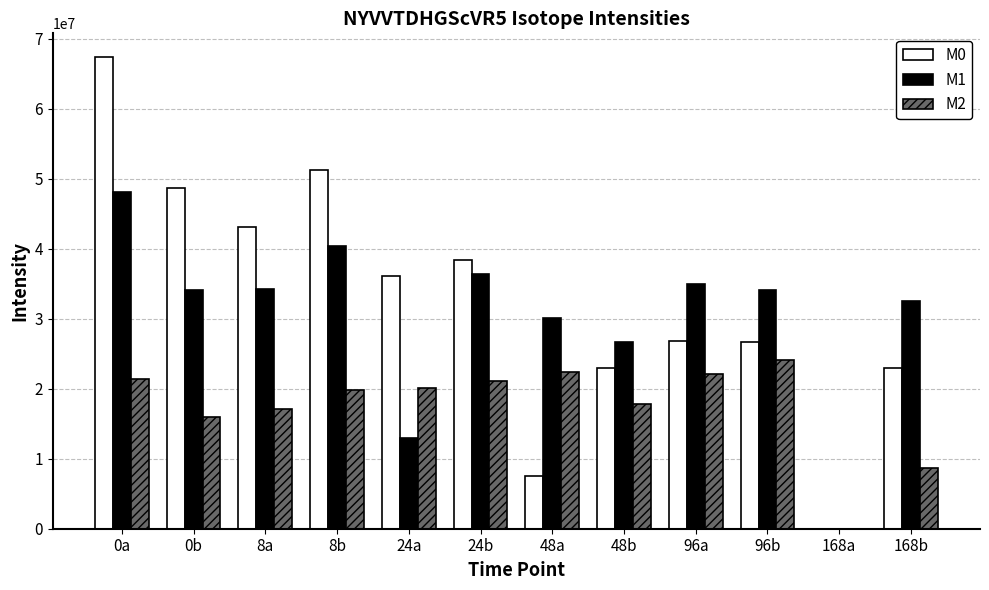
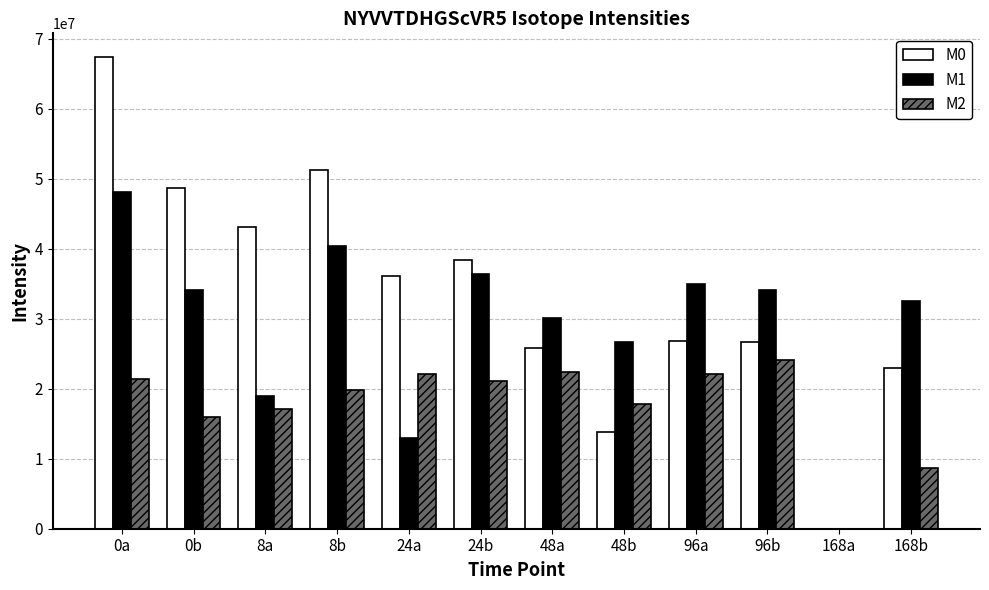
M1, 8a: 34000000 -> 19000000
M2, 24a: 20000000 -> 22000000
M0, 48a: 8000000 -> 26000000
M0, 48b: 23000000 -> 14000000
